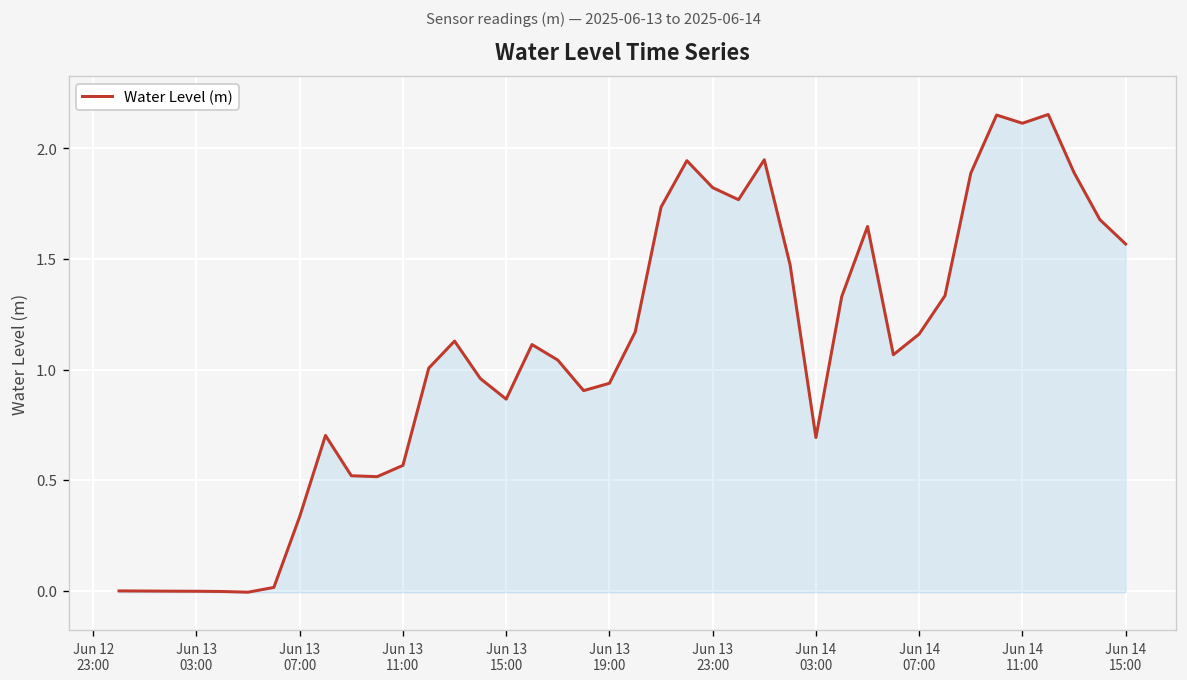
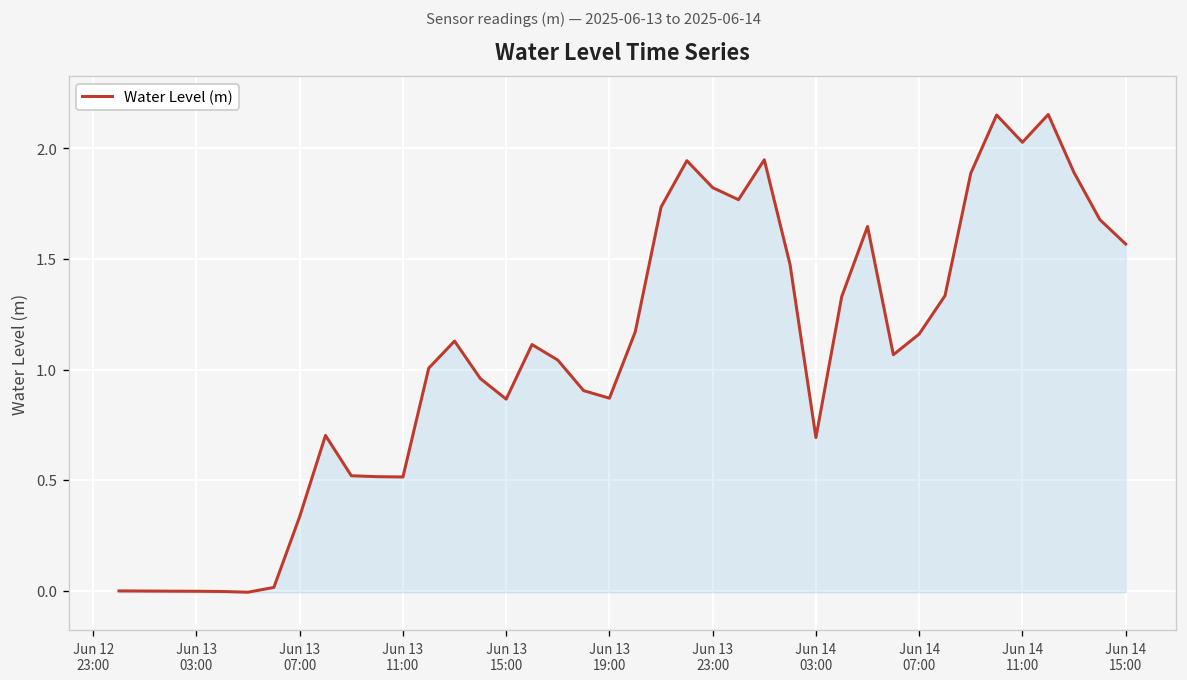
Jun 13 11:00: 0.57 -> 0.51
Jun 13 19:00: 0.94 -> 0.87
Jun 14 11:00: 2.11 -> 2.03
